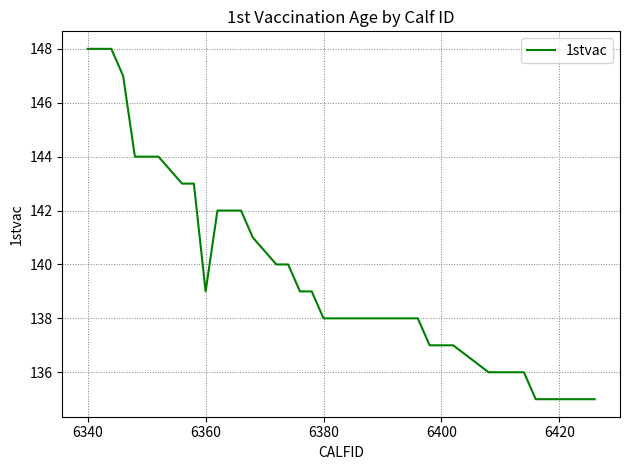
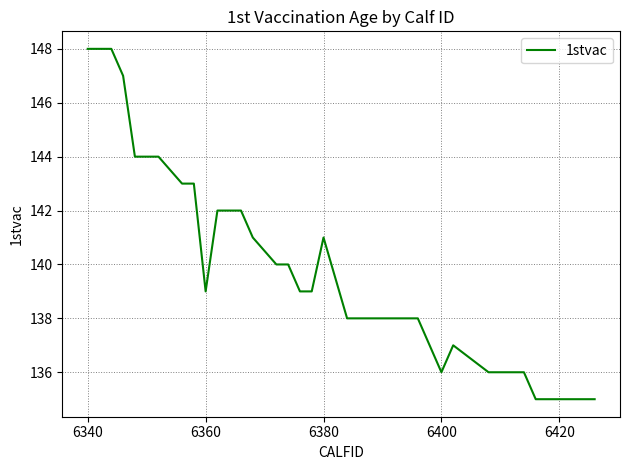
6380: 138 -> 141
6400: 137 -> 136
